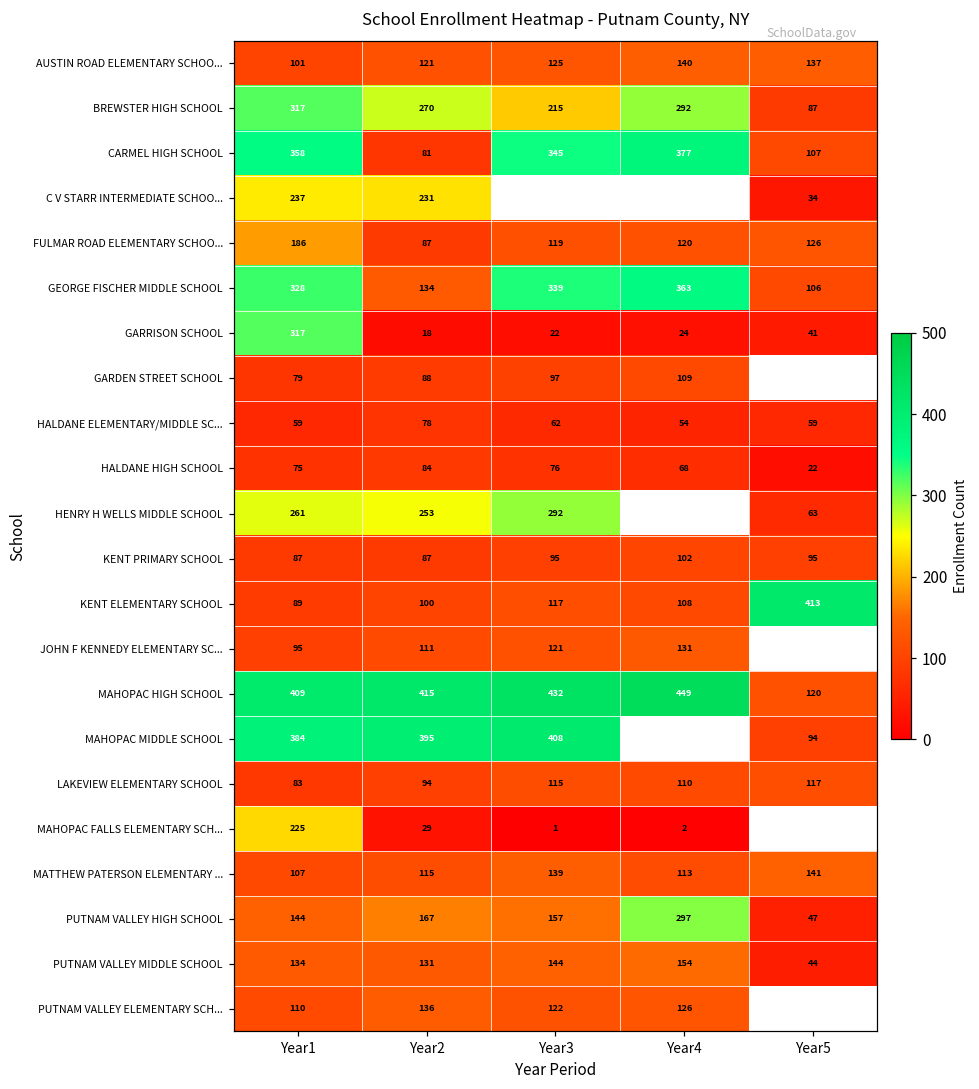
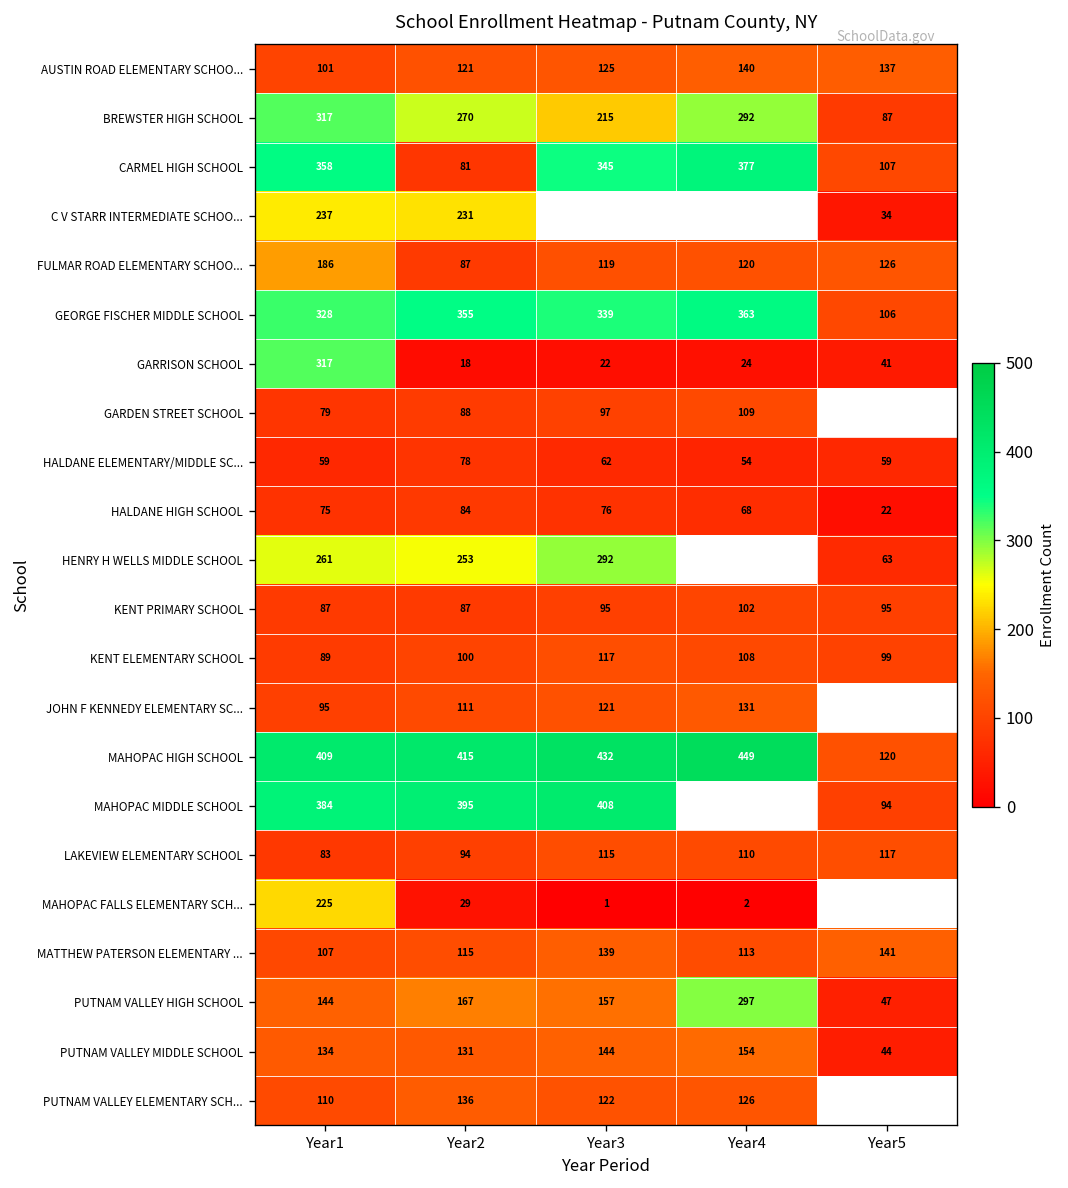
GEORGE FISCHER MIDDLE SCHOOL, Year2: 134 -> 355
KENT ELEMENTARY SCHOOL, Year5: 413 -> 99
